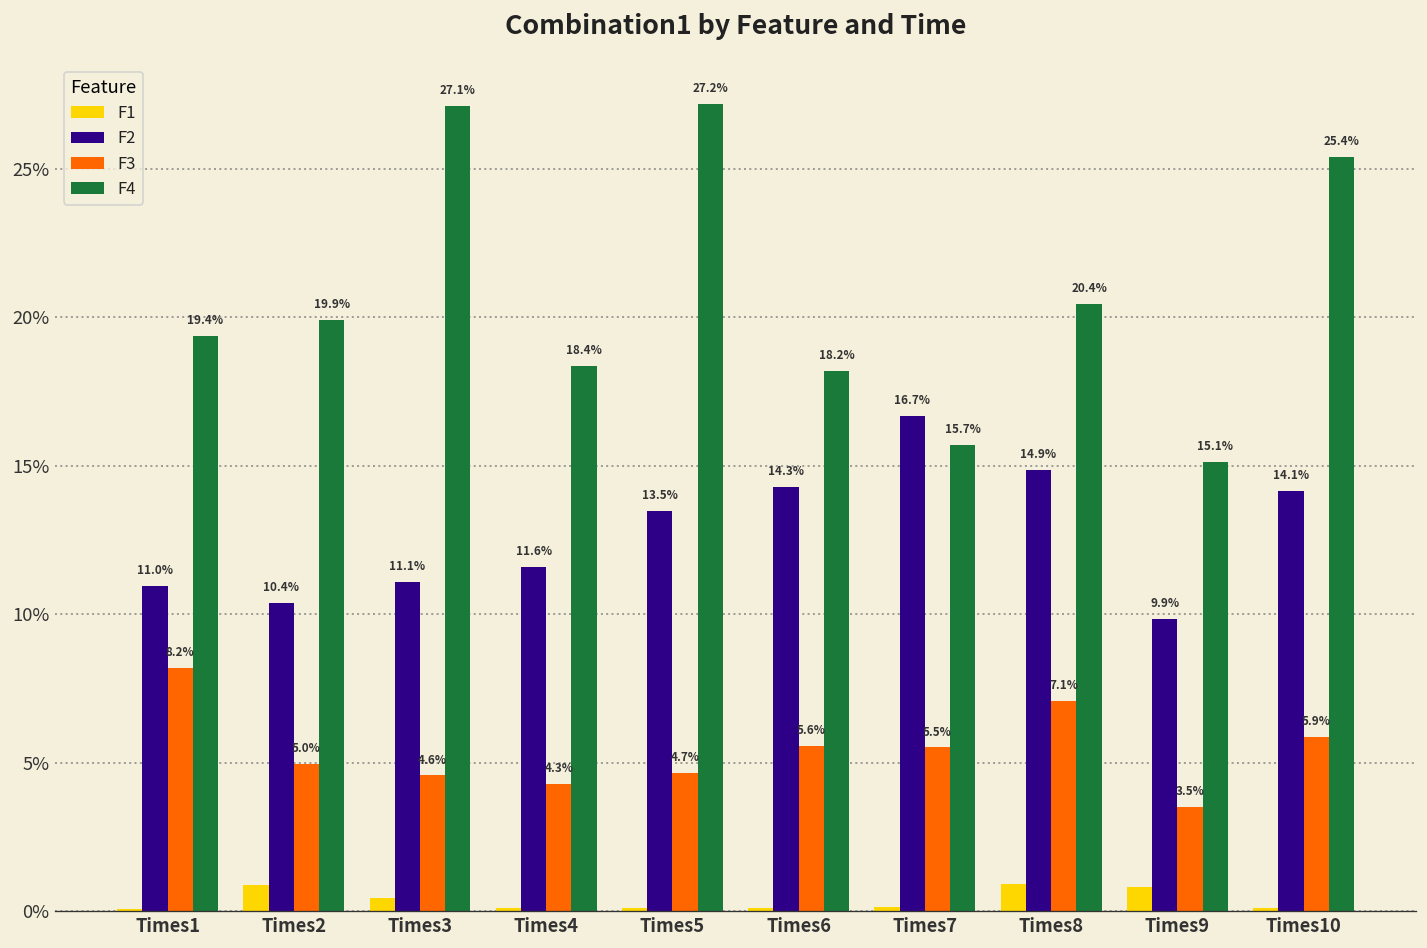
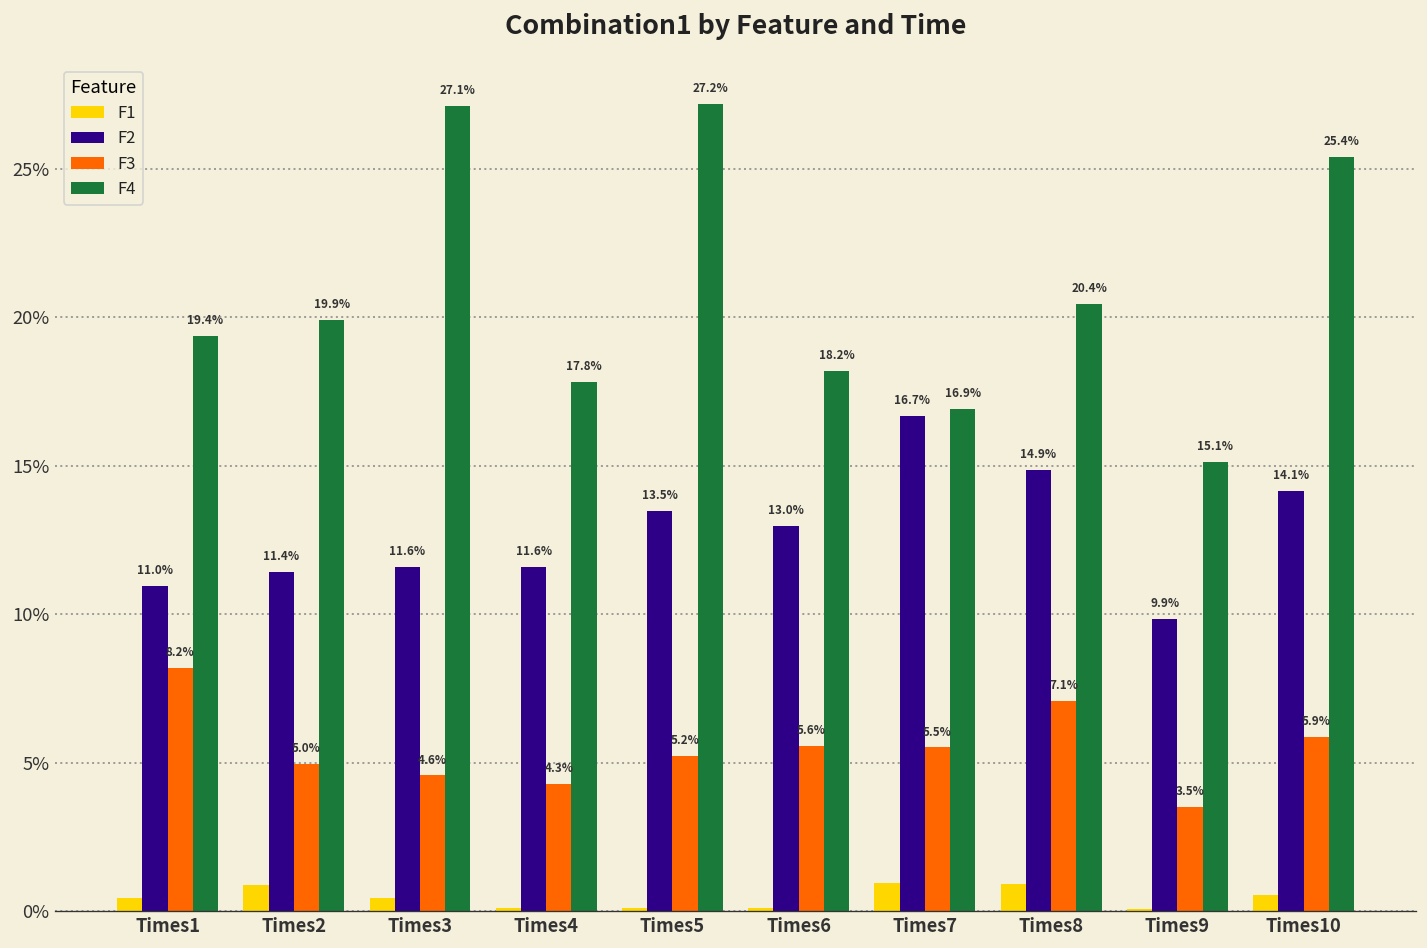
F1, Times1: 0.1% -> 0.4%
F2, Times2: 10.4% -> 11.4%
F2, Times3: 11.1% -> 11.6%
F4, Times4: 18.4% -> 17.8%
F3, Times5: 4.7% -> 5.2%
F2, Times6: 14.3% -> 13.0%
F1, Times7: 0.1% -> 0.9%
F4, Times7: 15.7% -> 16.9%
F1, Times9: 0.8% -> 0.1%
F1, Times10: 0.1% -> 0.5%
